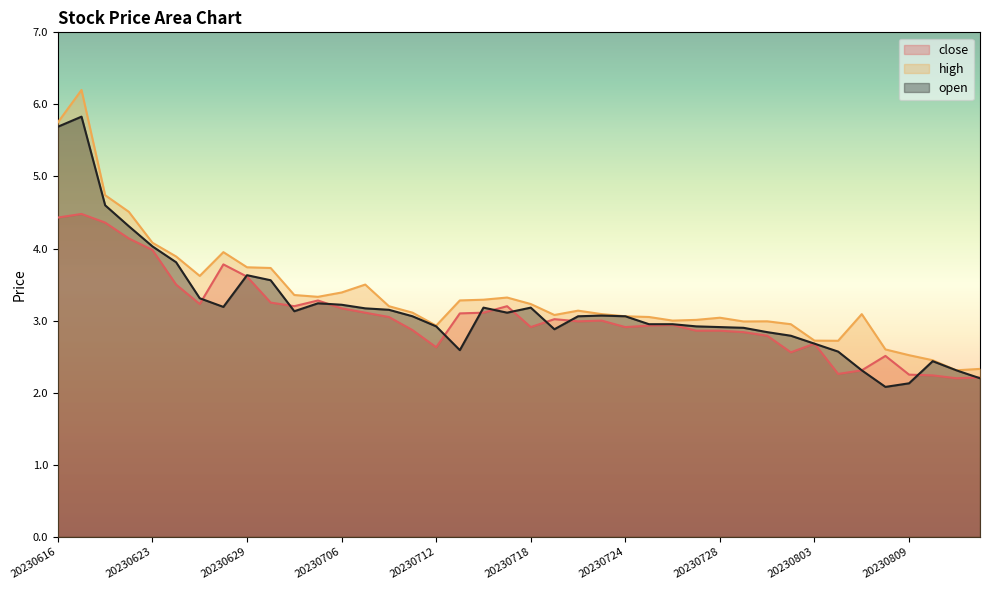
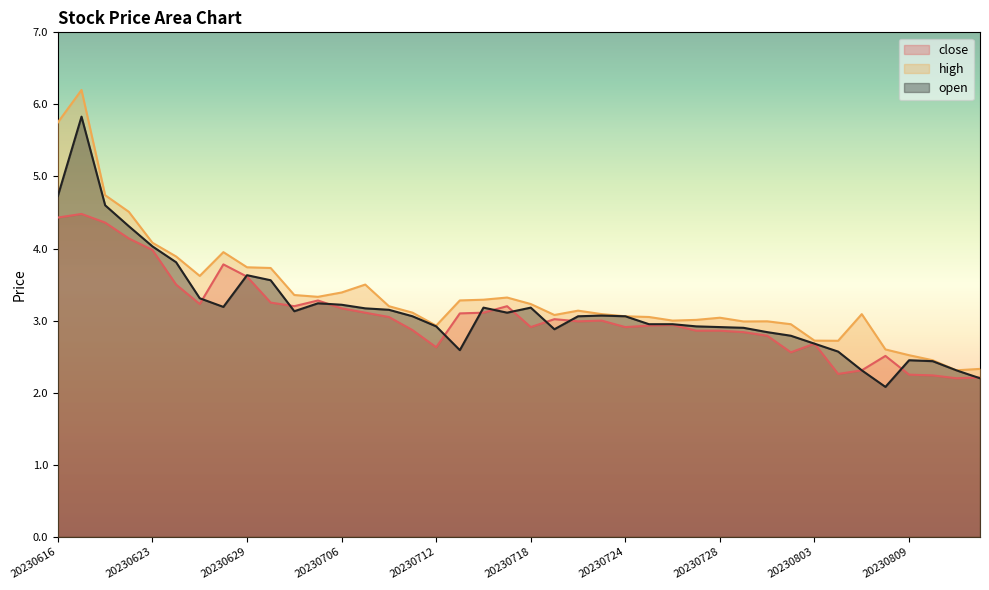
open, 20230616: 5.7 -> 4.7
open, 20230809: 2.1 -> 2.5
